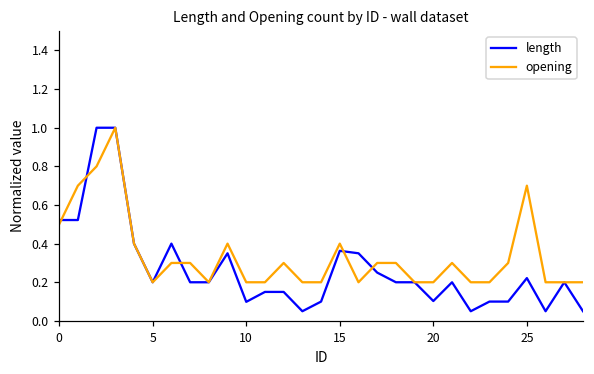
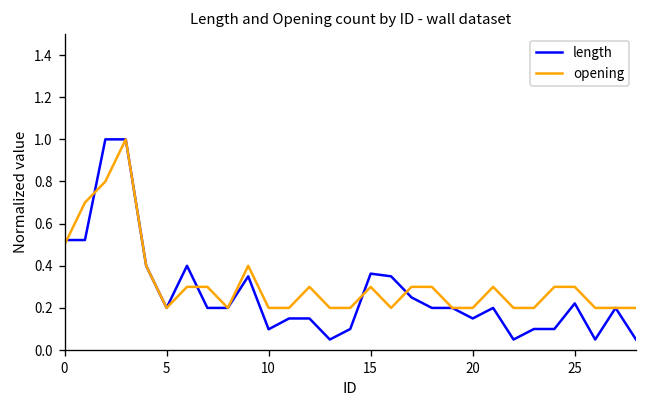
opening, 15: 0.40 -> 0.30
length, 20: 0.10 -> 0.15
opening, 25: 0.70 -> 0.30
